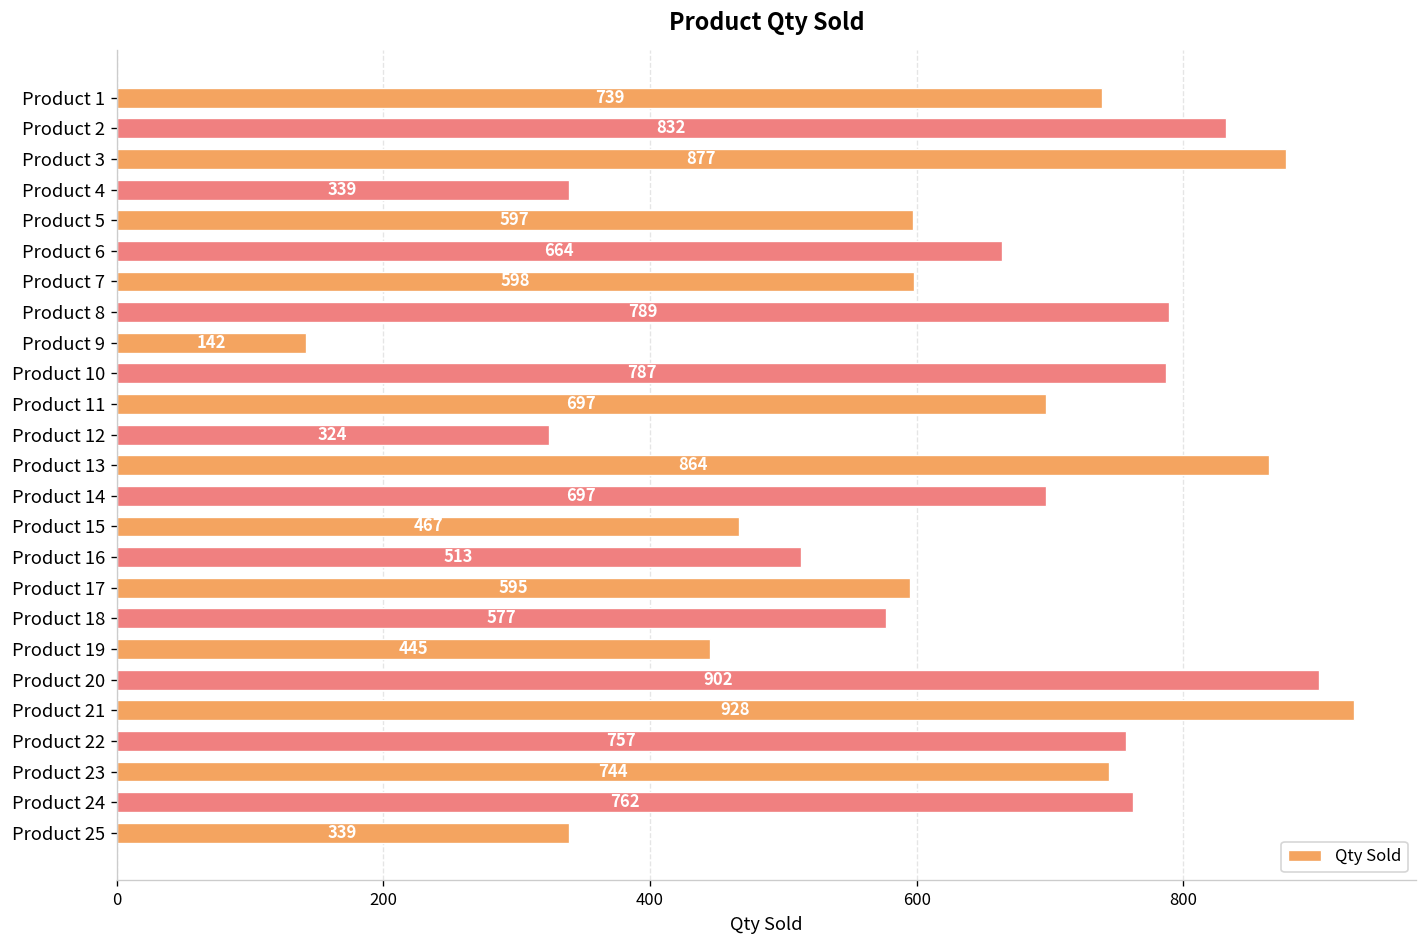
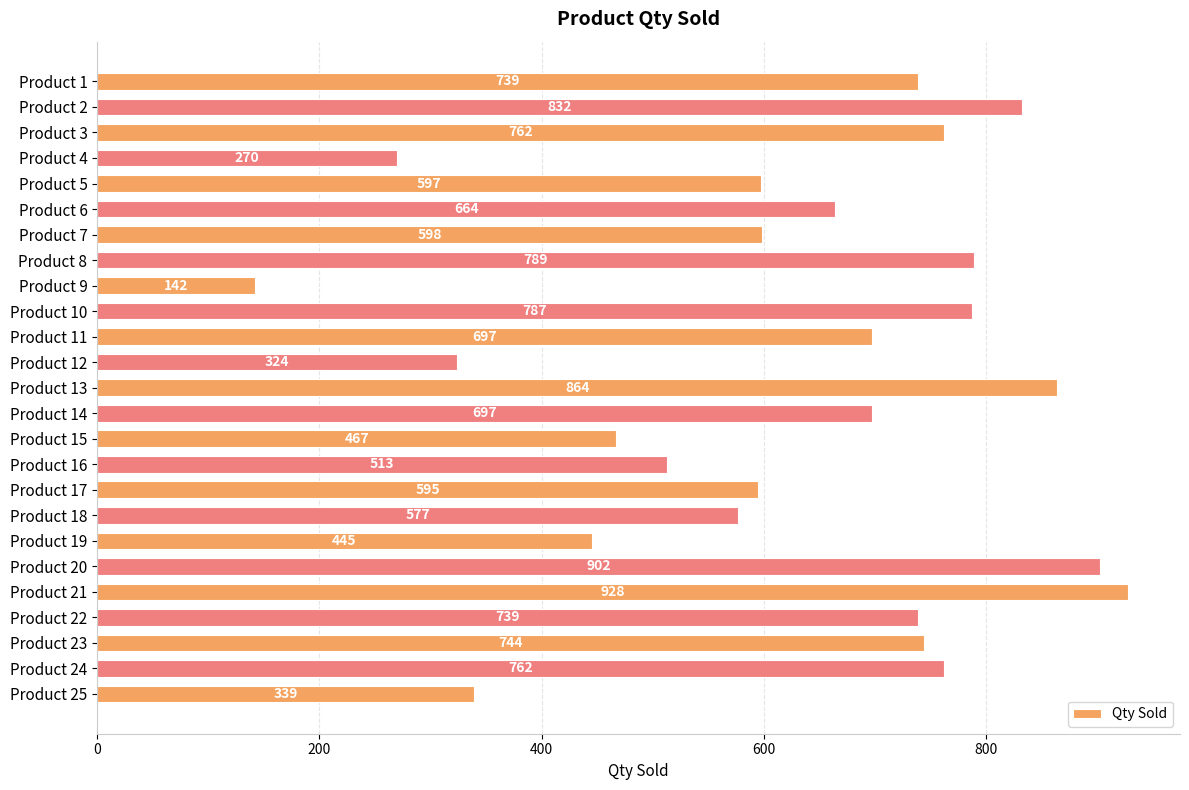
Product 3: 877 -> 762
Product 4: 339 -> 270
Product 22: 757 -> 739
